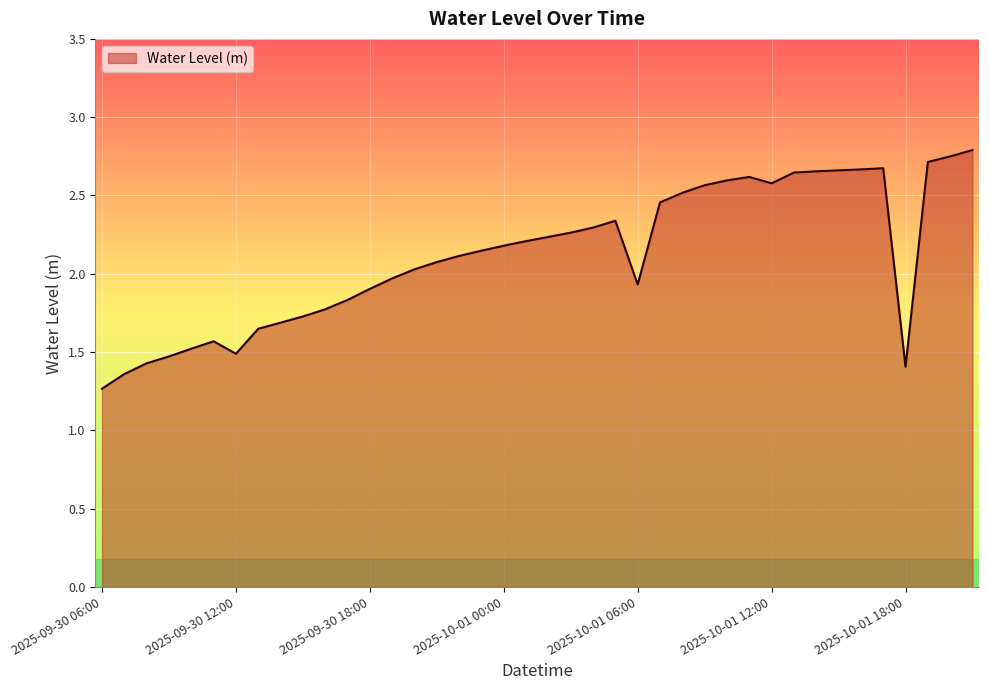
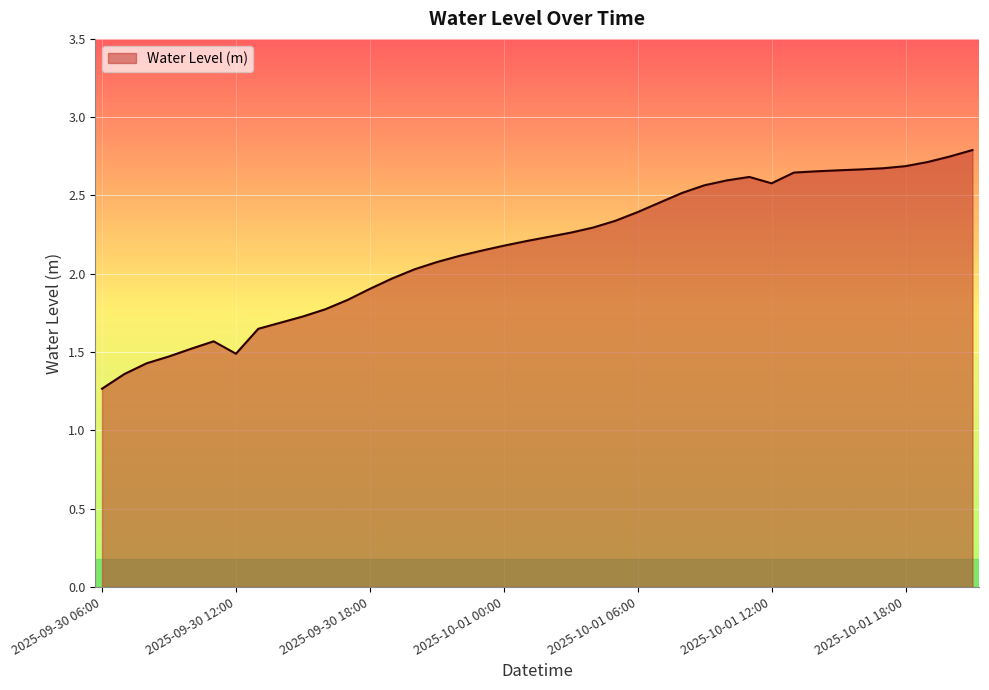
2025-10-01 06:00: 1.93 -> 2.39
2025-10-01 18:00: 1.41 -> 2.69
